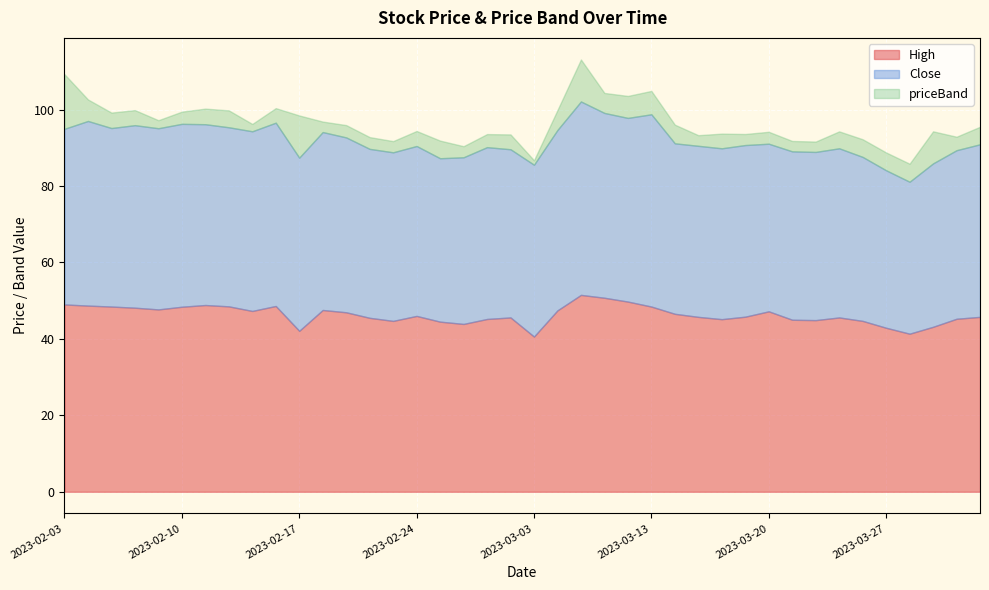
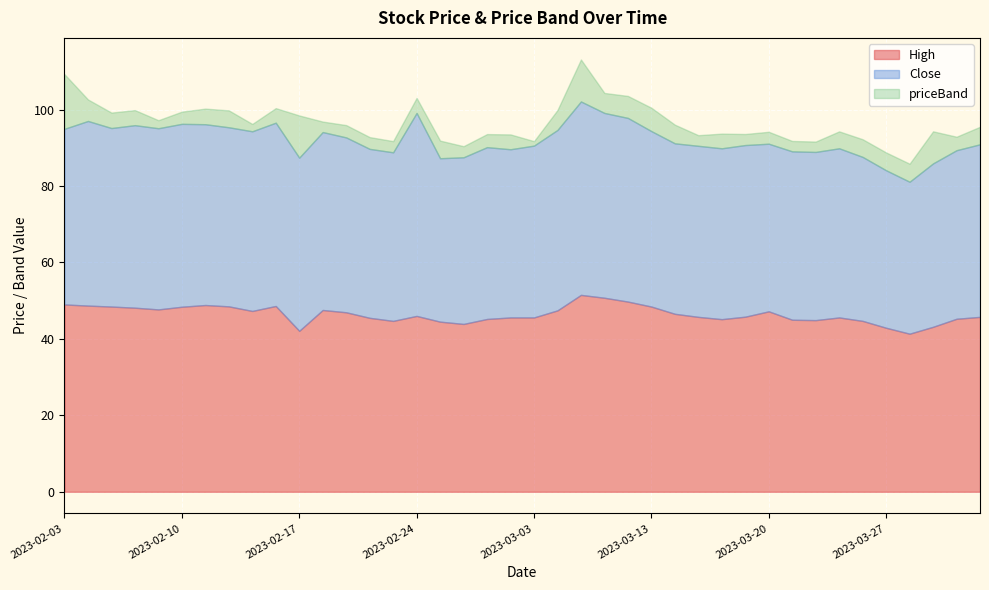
Close, 2023-02-24: 44 -> 53
High, 2023-03-03: 41 -> 46
Close, 2023-03-13: 50 -> 46
